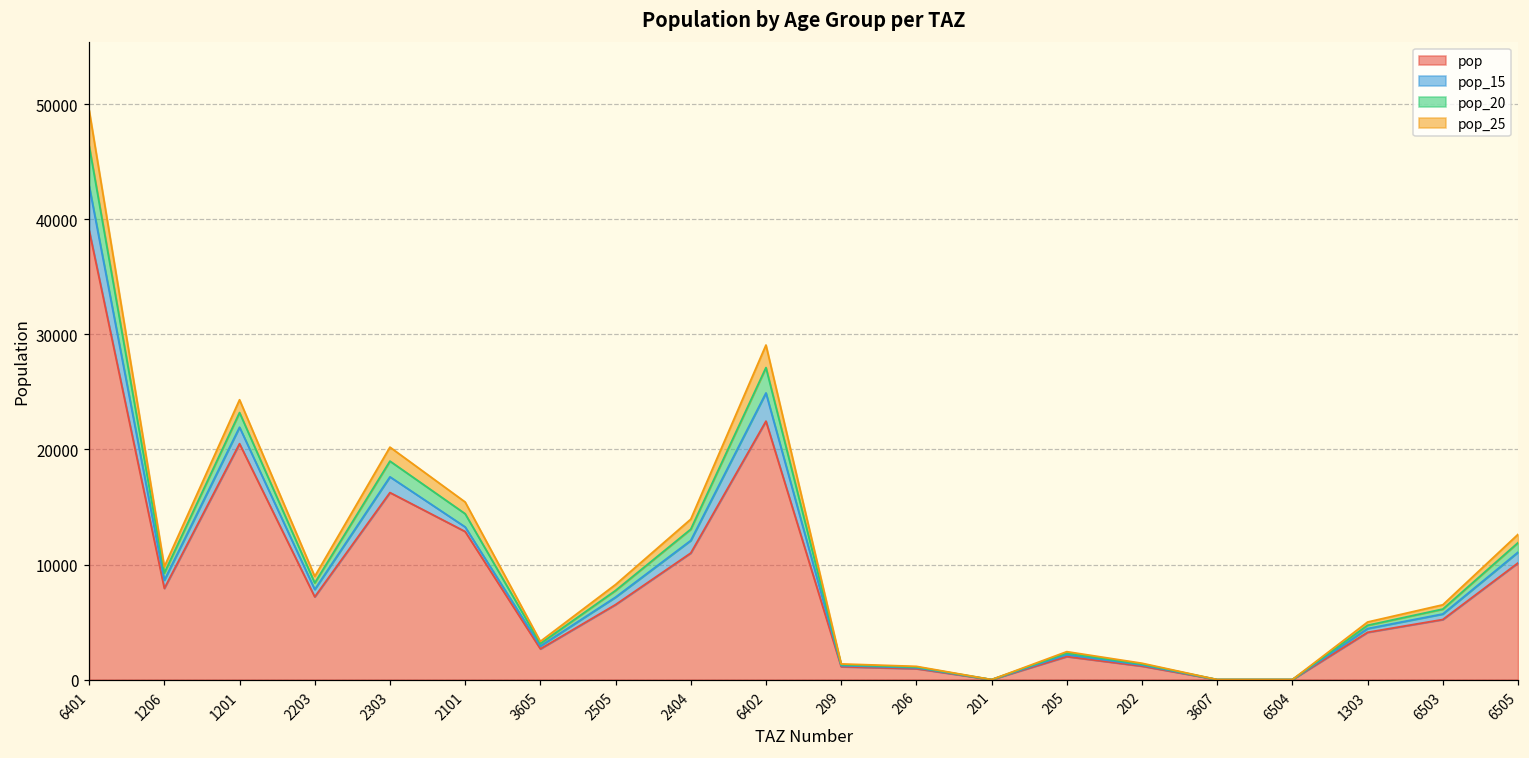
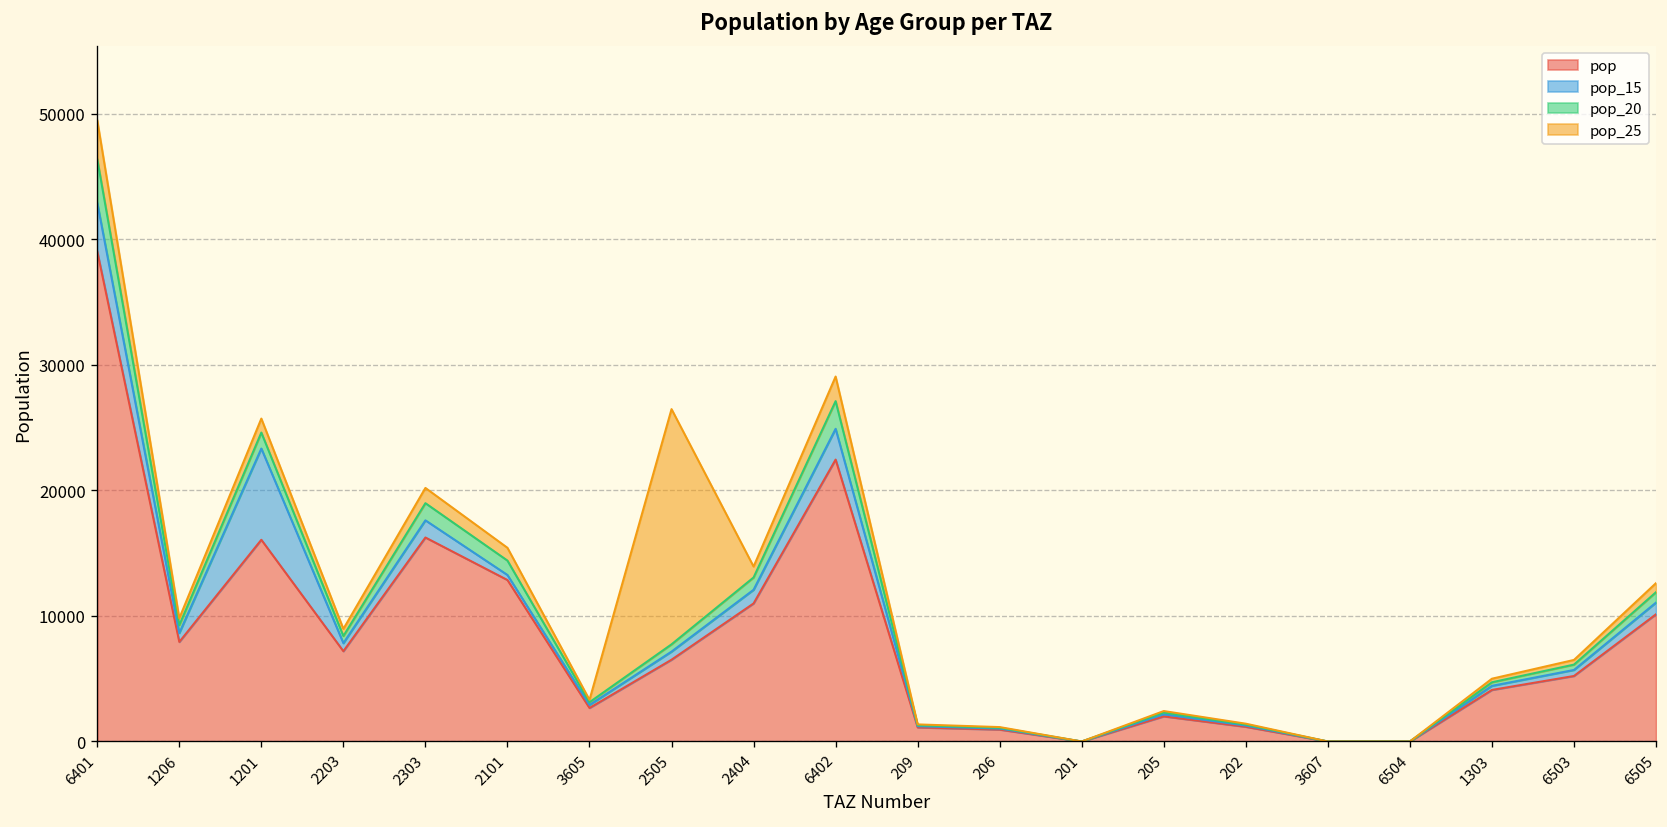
pop, 1201: 20500 -> 16100
pop_15, 1201: 1400 -> 7300
pop_25, 2505: 500 -> 18700
